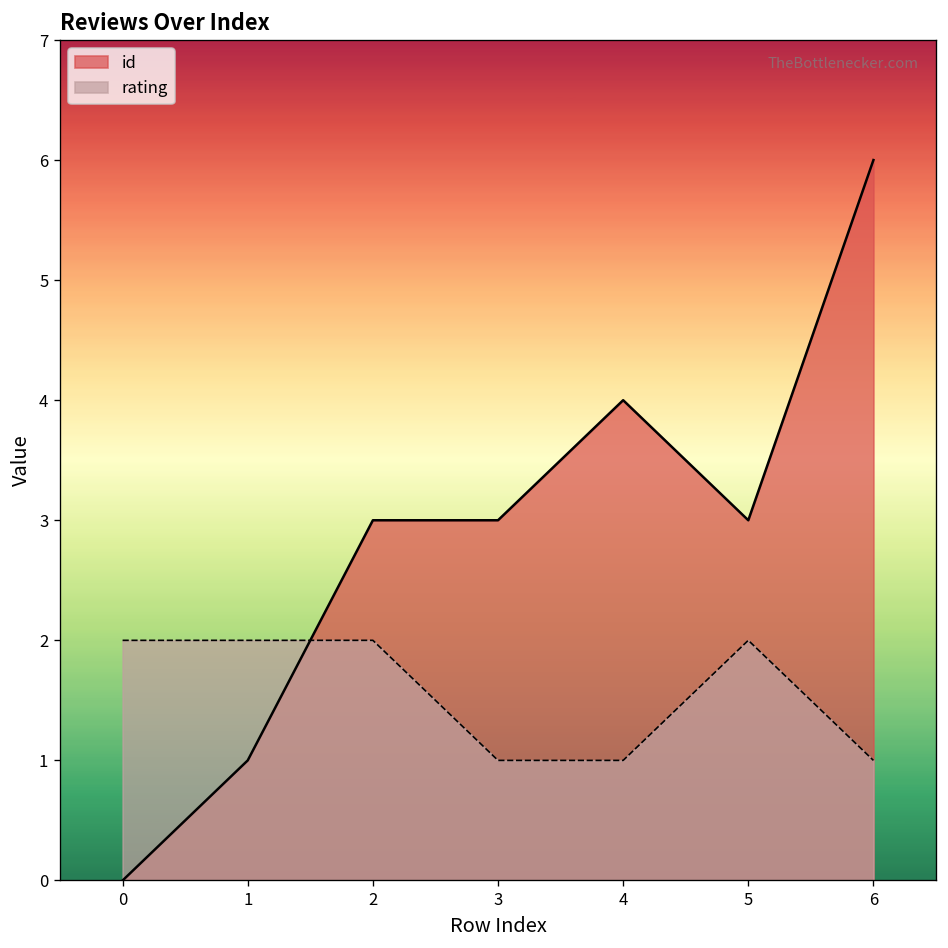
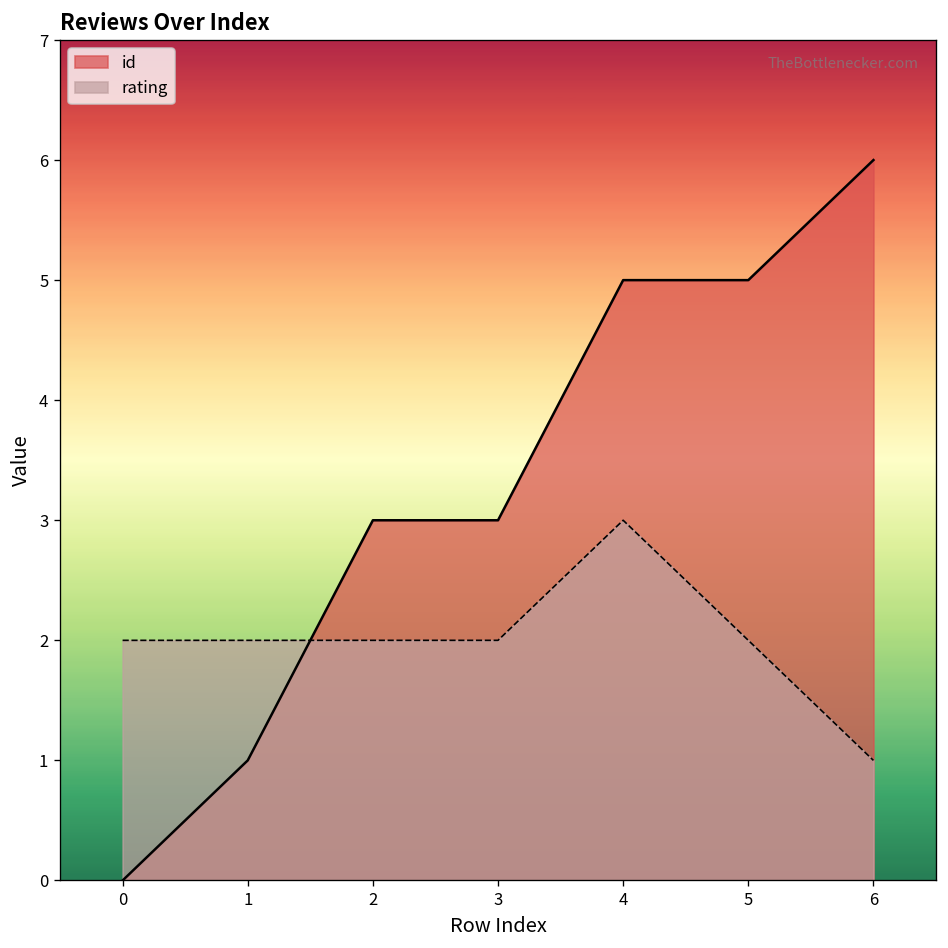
rating, 3: 1 -> 2
id, 4: 4 -> 5
rating, 4: 1 -> 3
id, 5: 3 -> 5
